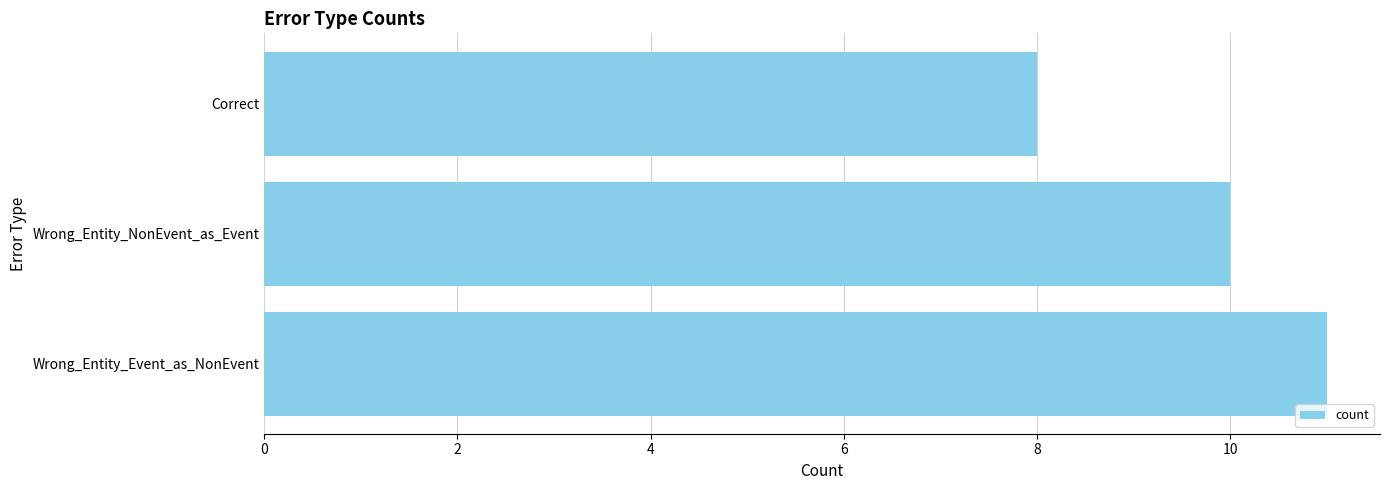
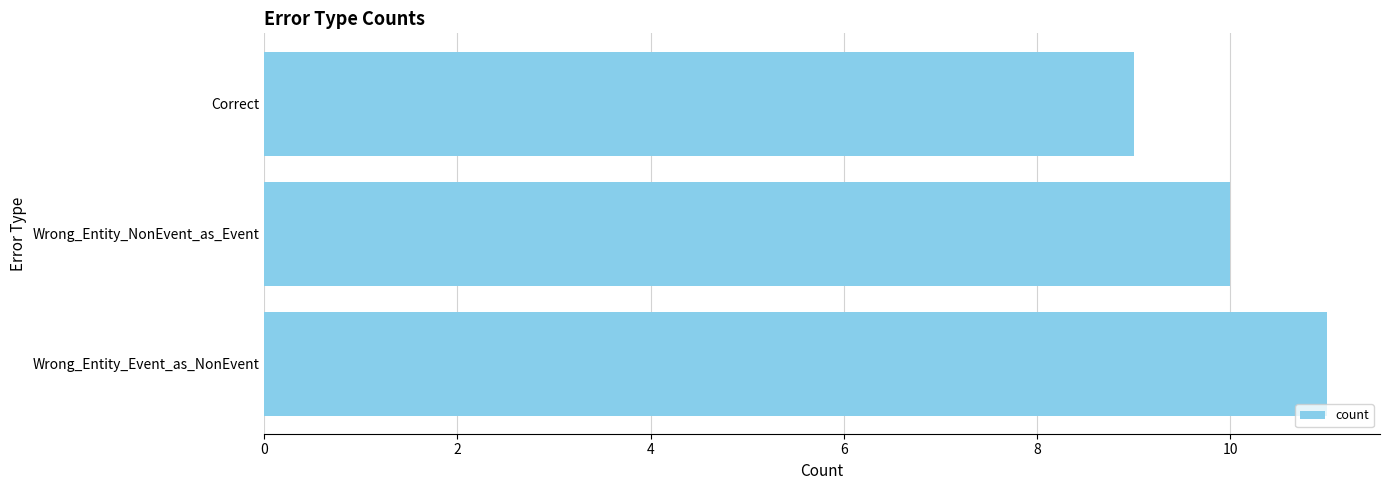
Correct: 8 -> 9
